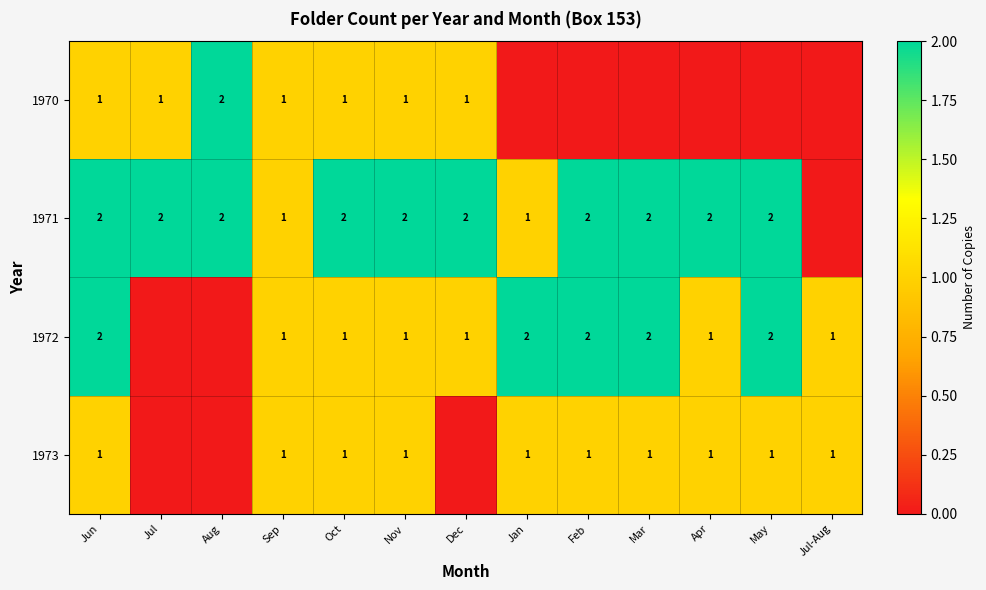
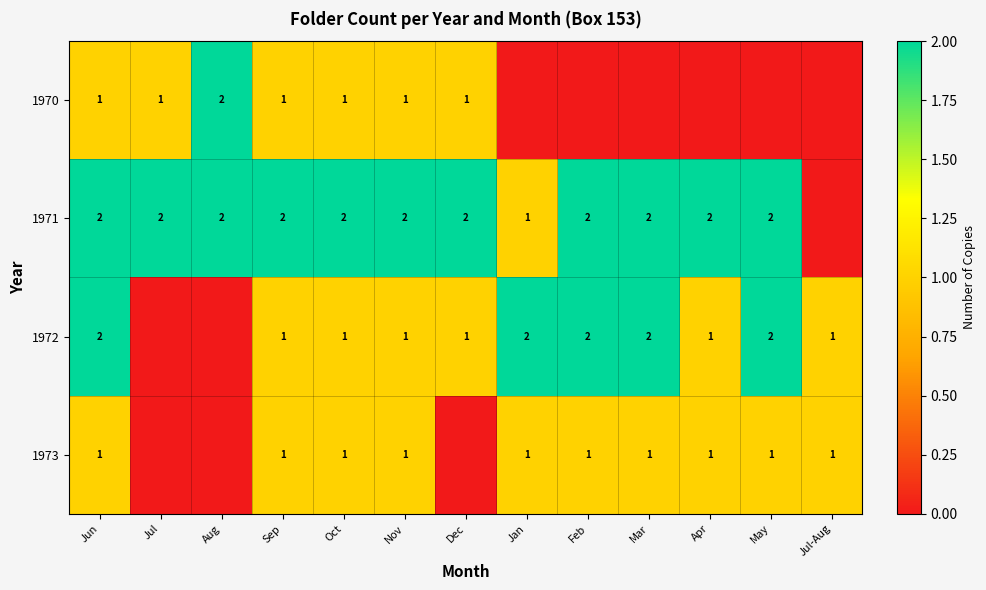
1971, Sep: 1 -> 2
